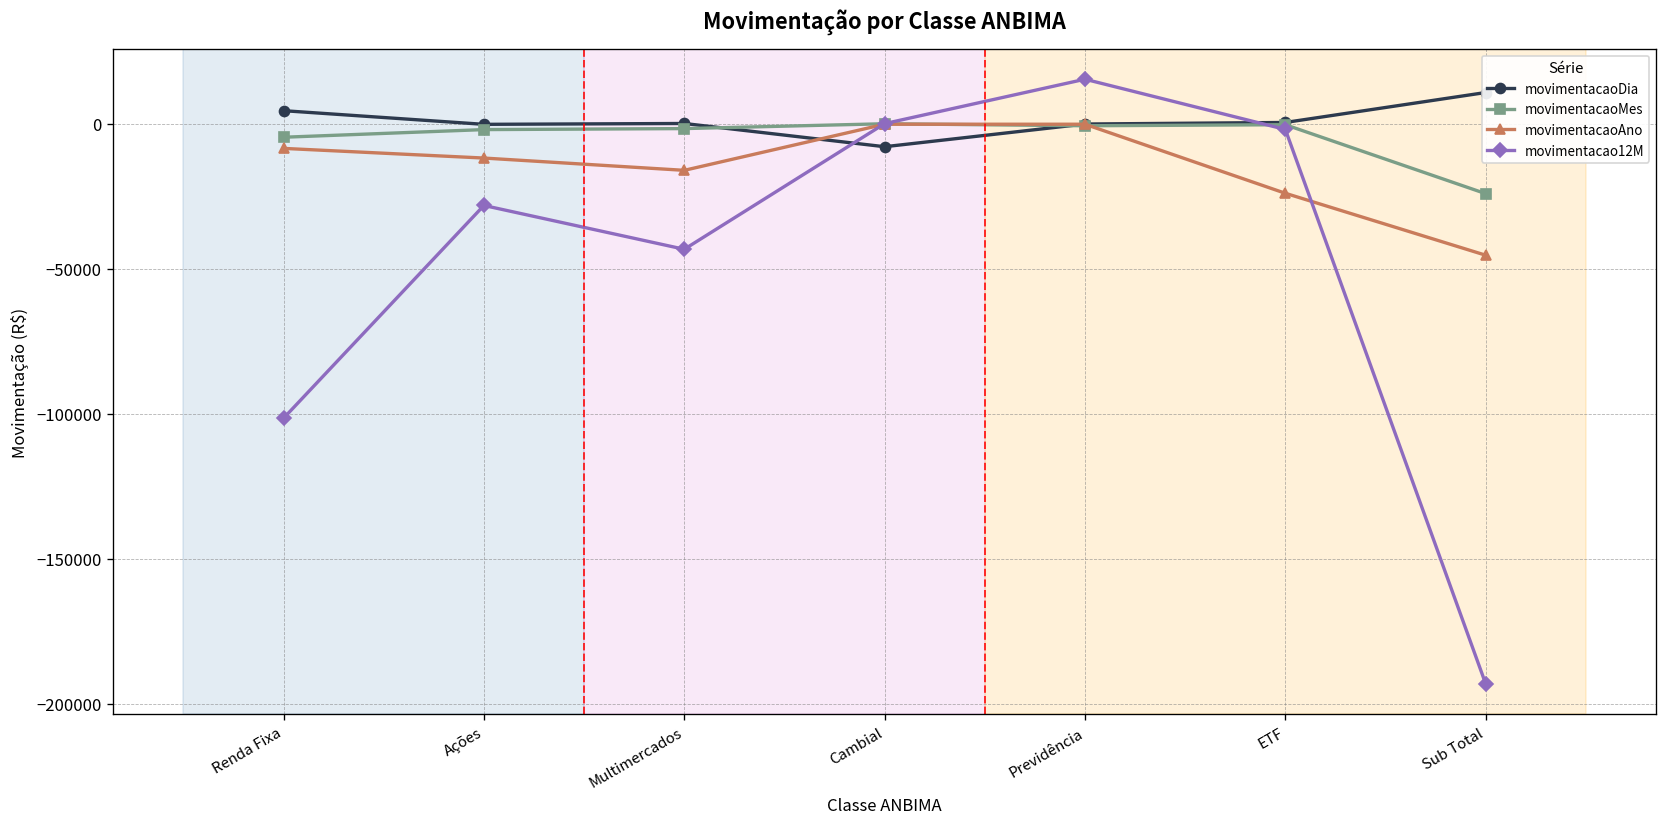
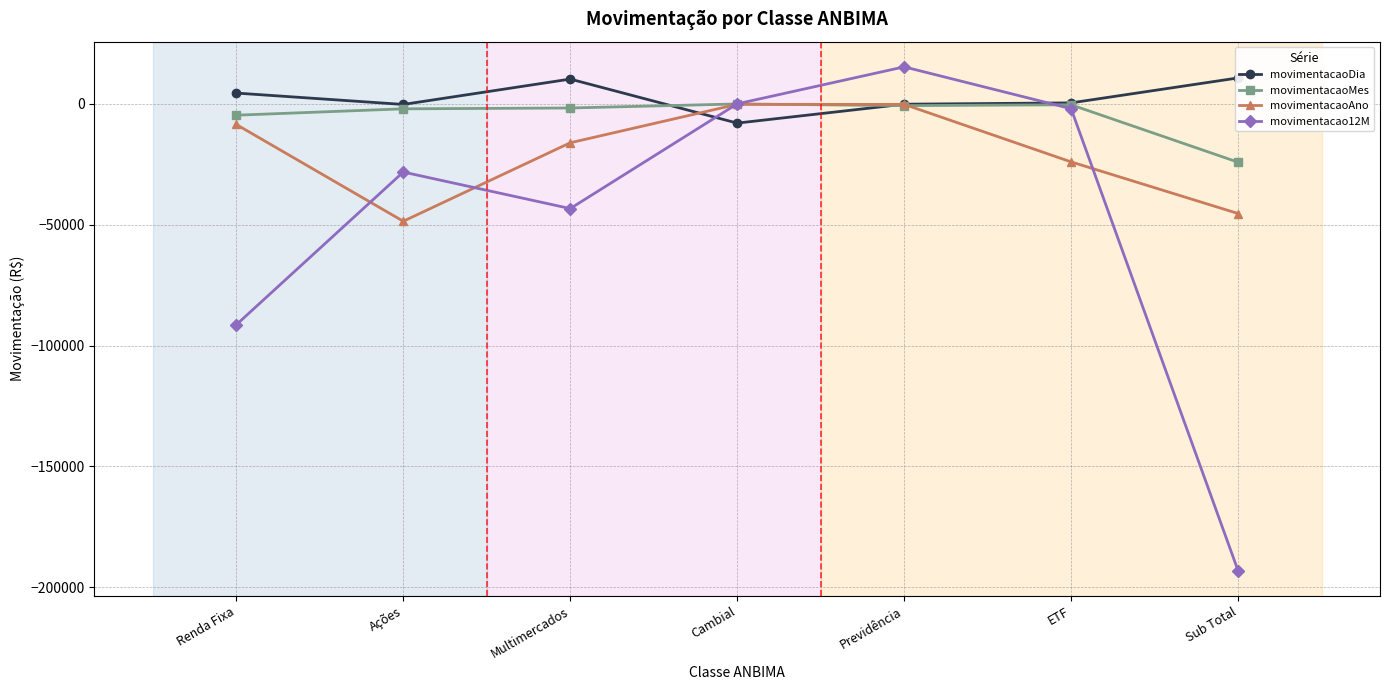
movimentacao12M, Renda Fixa: -102000 -> -91000
movimentacaoAno, Ações: -12000 -> -49000
movimentacaoDia, Multimercados: 0 -> 10000
